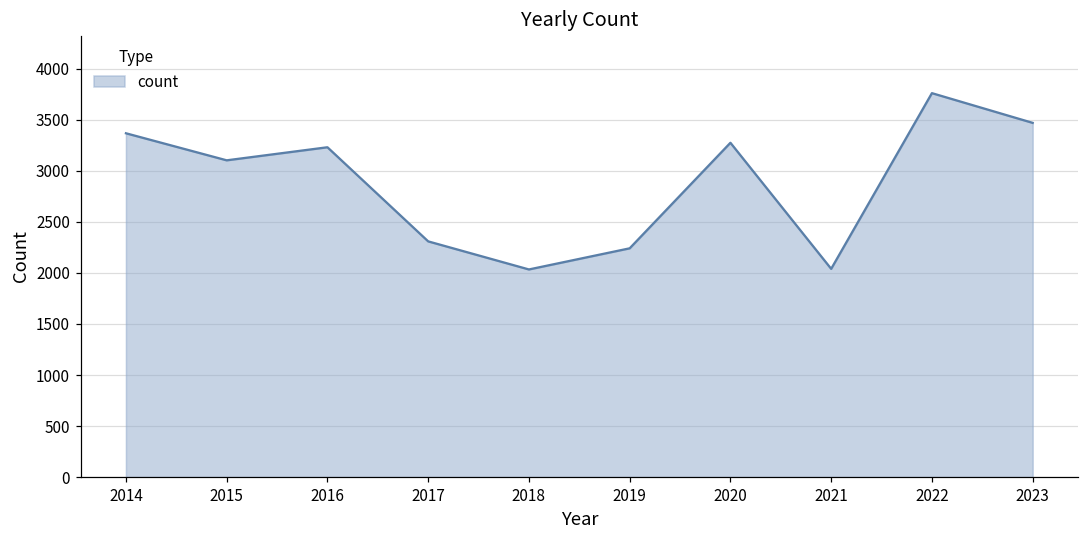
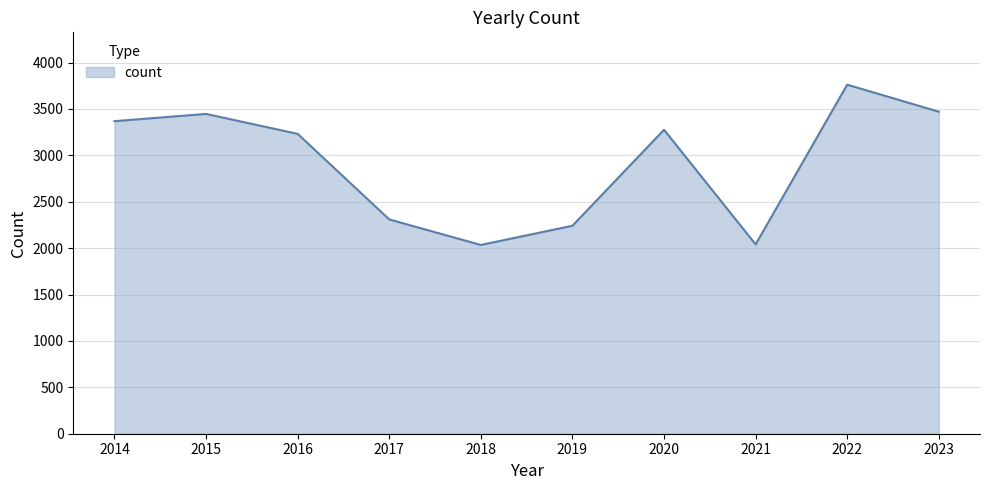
2015: 3100 -> 3400
